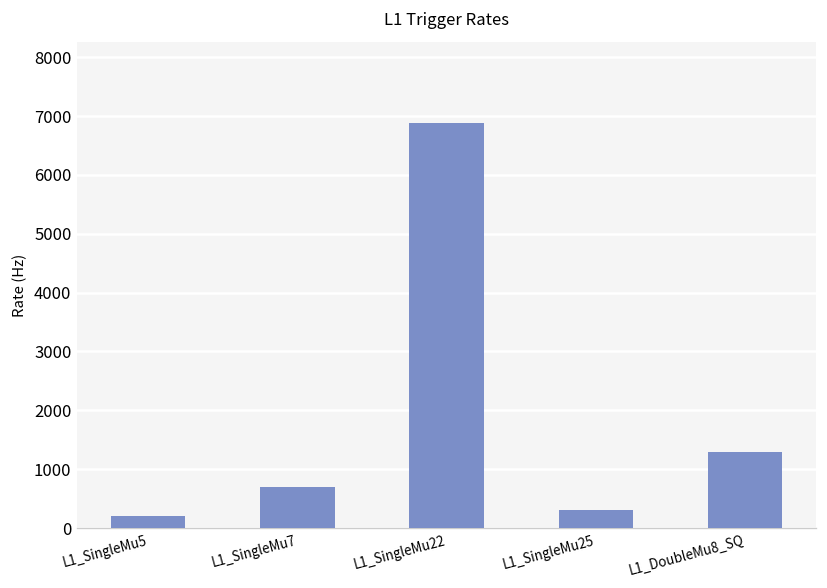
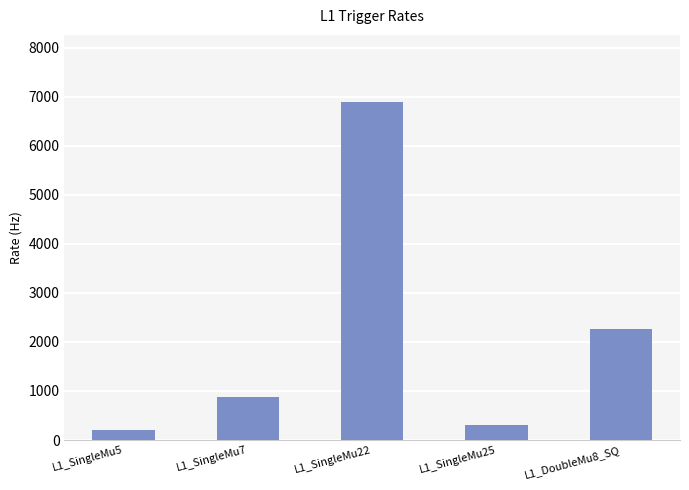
L1_SingleMu7: 700 -> 900
L1_DoubleMu8_SQ: 1300 -> 2300
